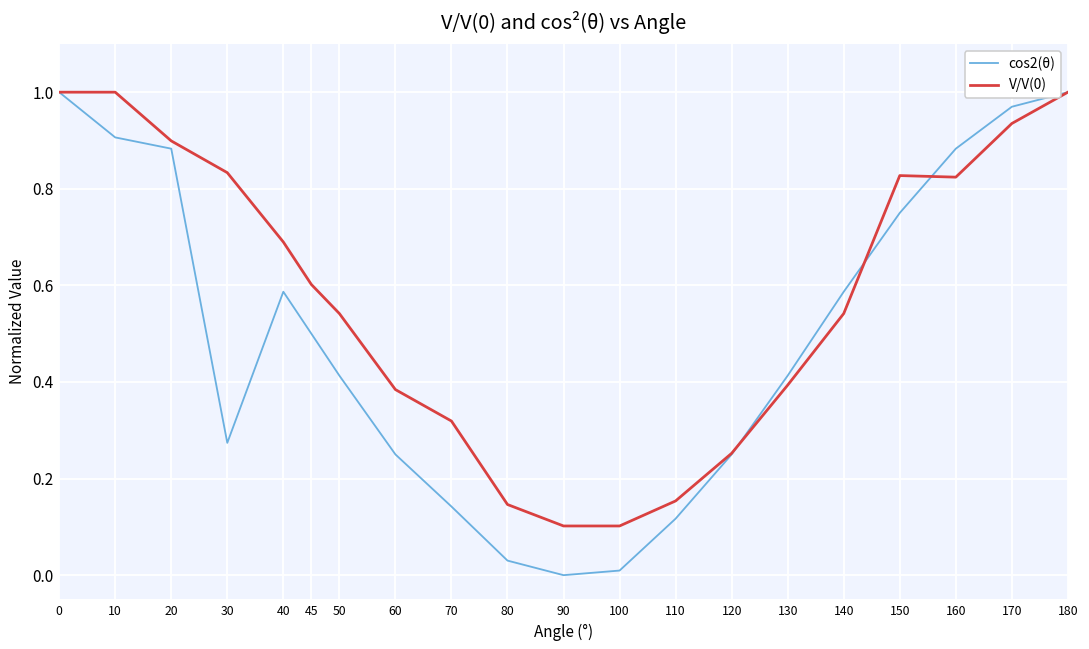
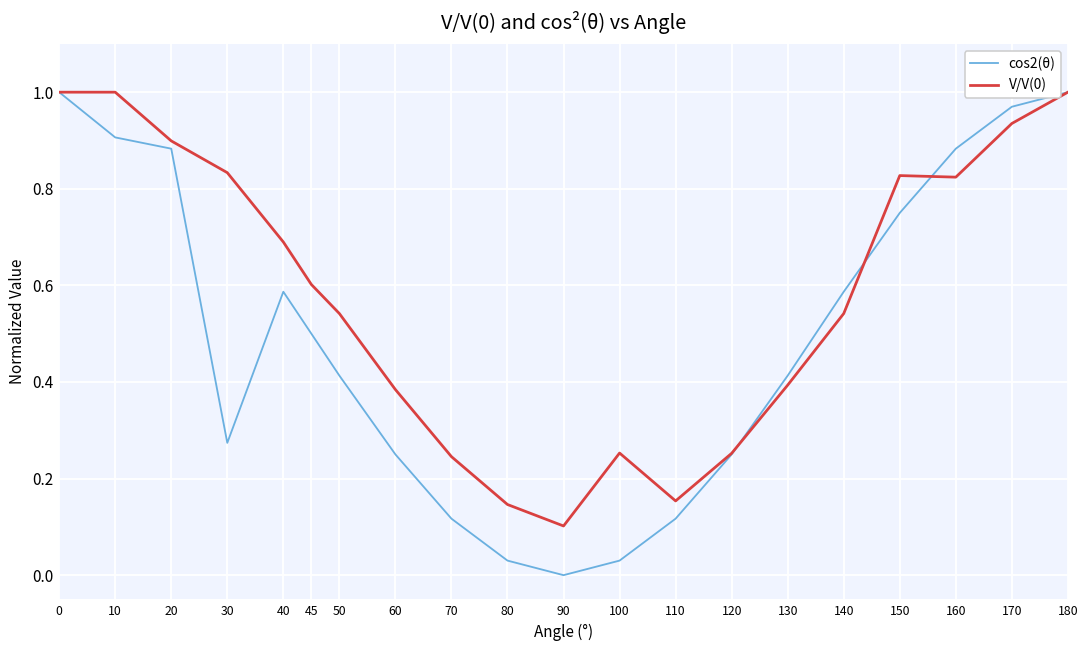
cos2(θ), 70: 0.14 -> 0.12
V/V(0), 70: 0.32 -> 0.25
cos2(θ), 100: 0.01 -> 0.03
V/V(0), 100: 0.10 -> 0.25
